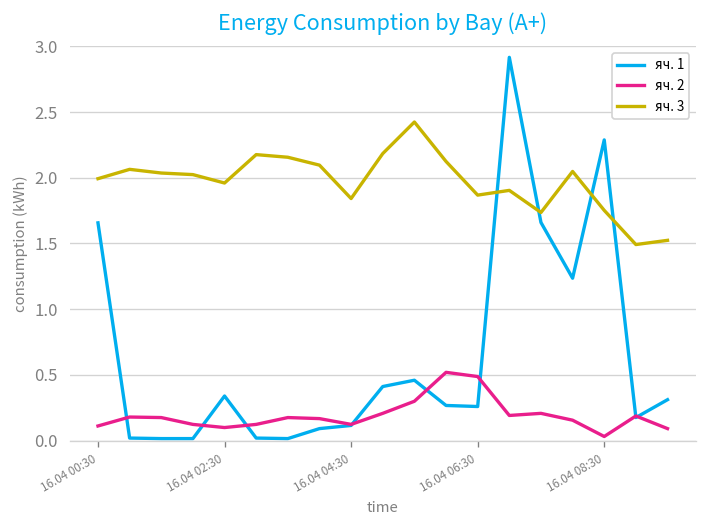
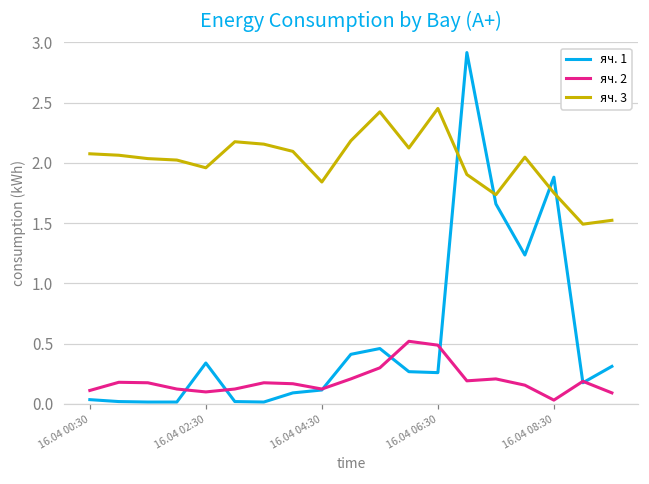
яч. 1, 16.04 00:30: 1.66 -> 0.04
яч. 3, 16.04 00:30: 1.99 -> 2.08
яч. 3, 16.04 06:30: 1.87 -> 2.45
яч. 1, 16.04 08:30: 2.29 -> 1.88
